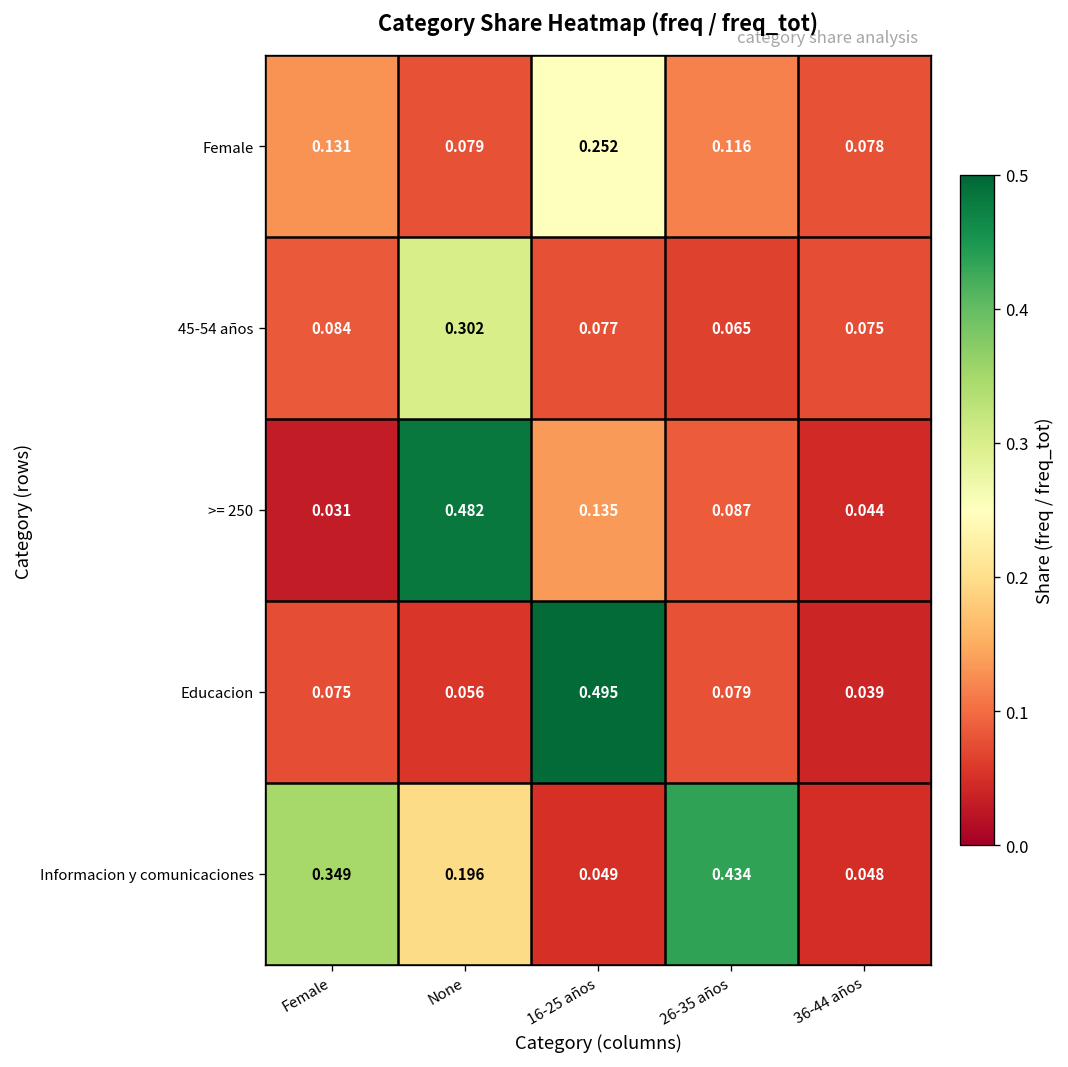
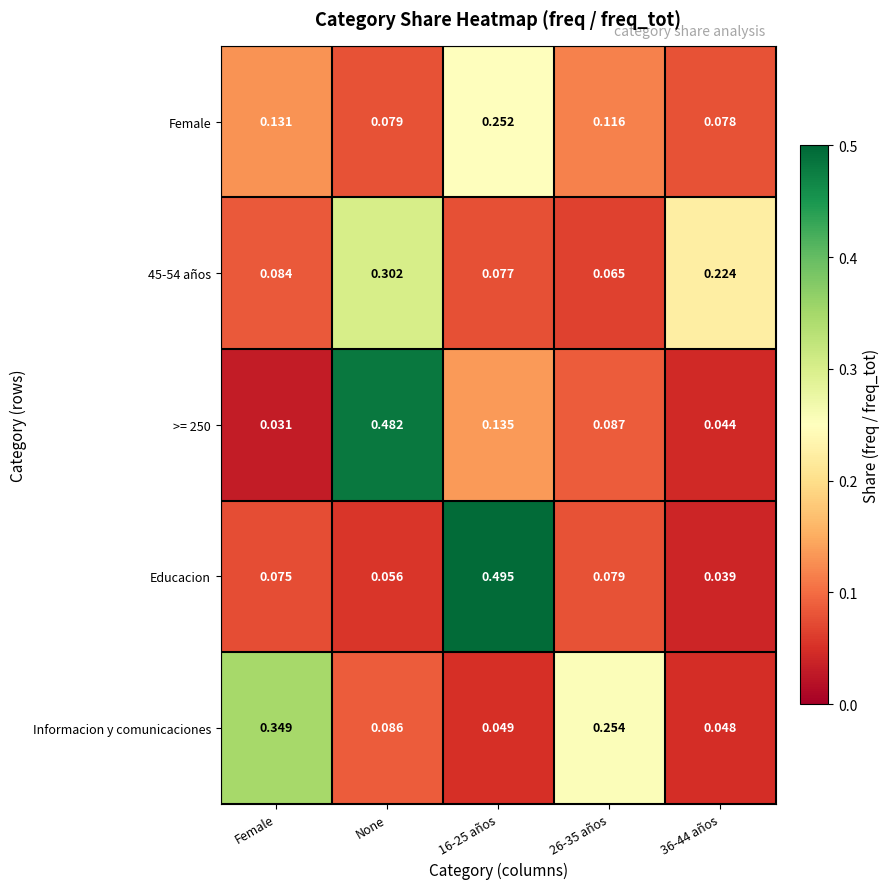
45-54 años, 36-44 años: 0.075 -> 0.224
Informacion y comunicaciones, None: 0.196 -> 0.086
Informacion y comunicaciones, 26-35 años: 0.434 -> 0.254
